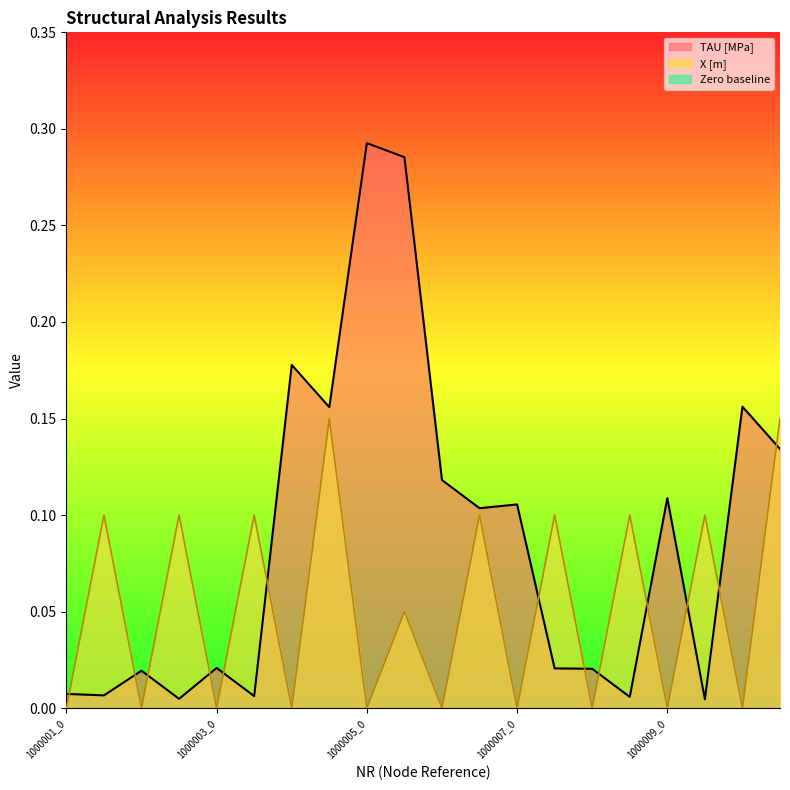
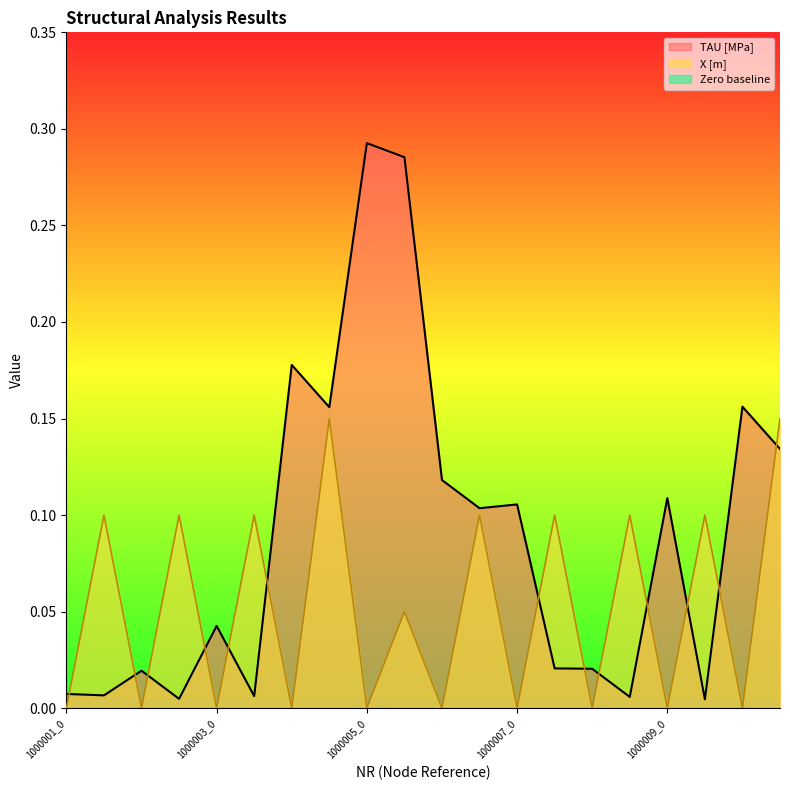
TAU [MPa], 1000003_0: 0.021 -> 0.043
